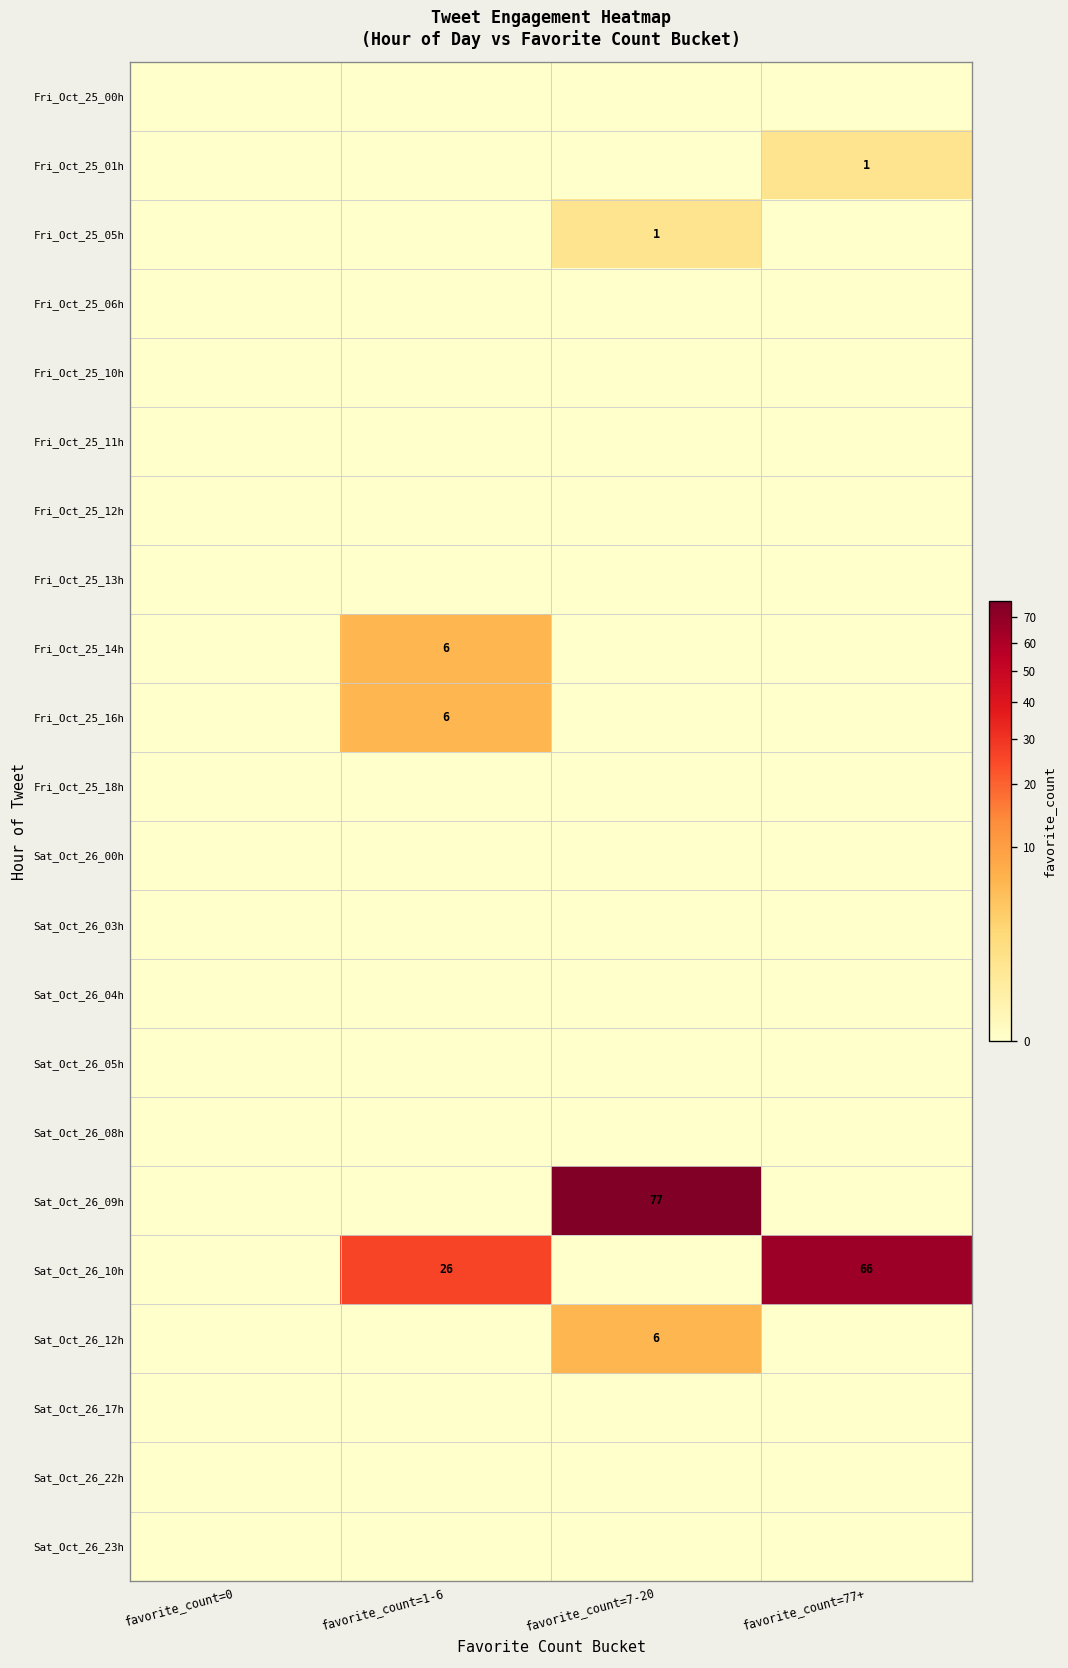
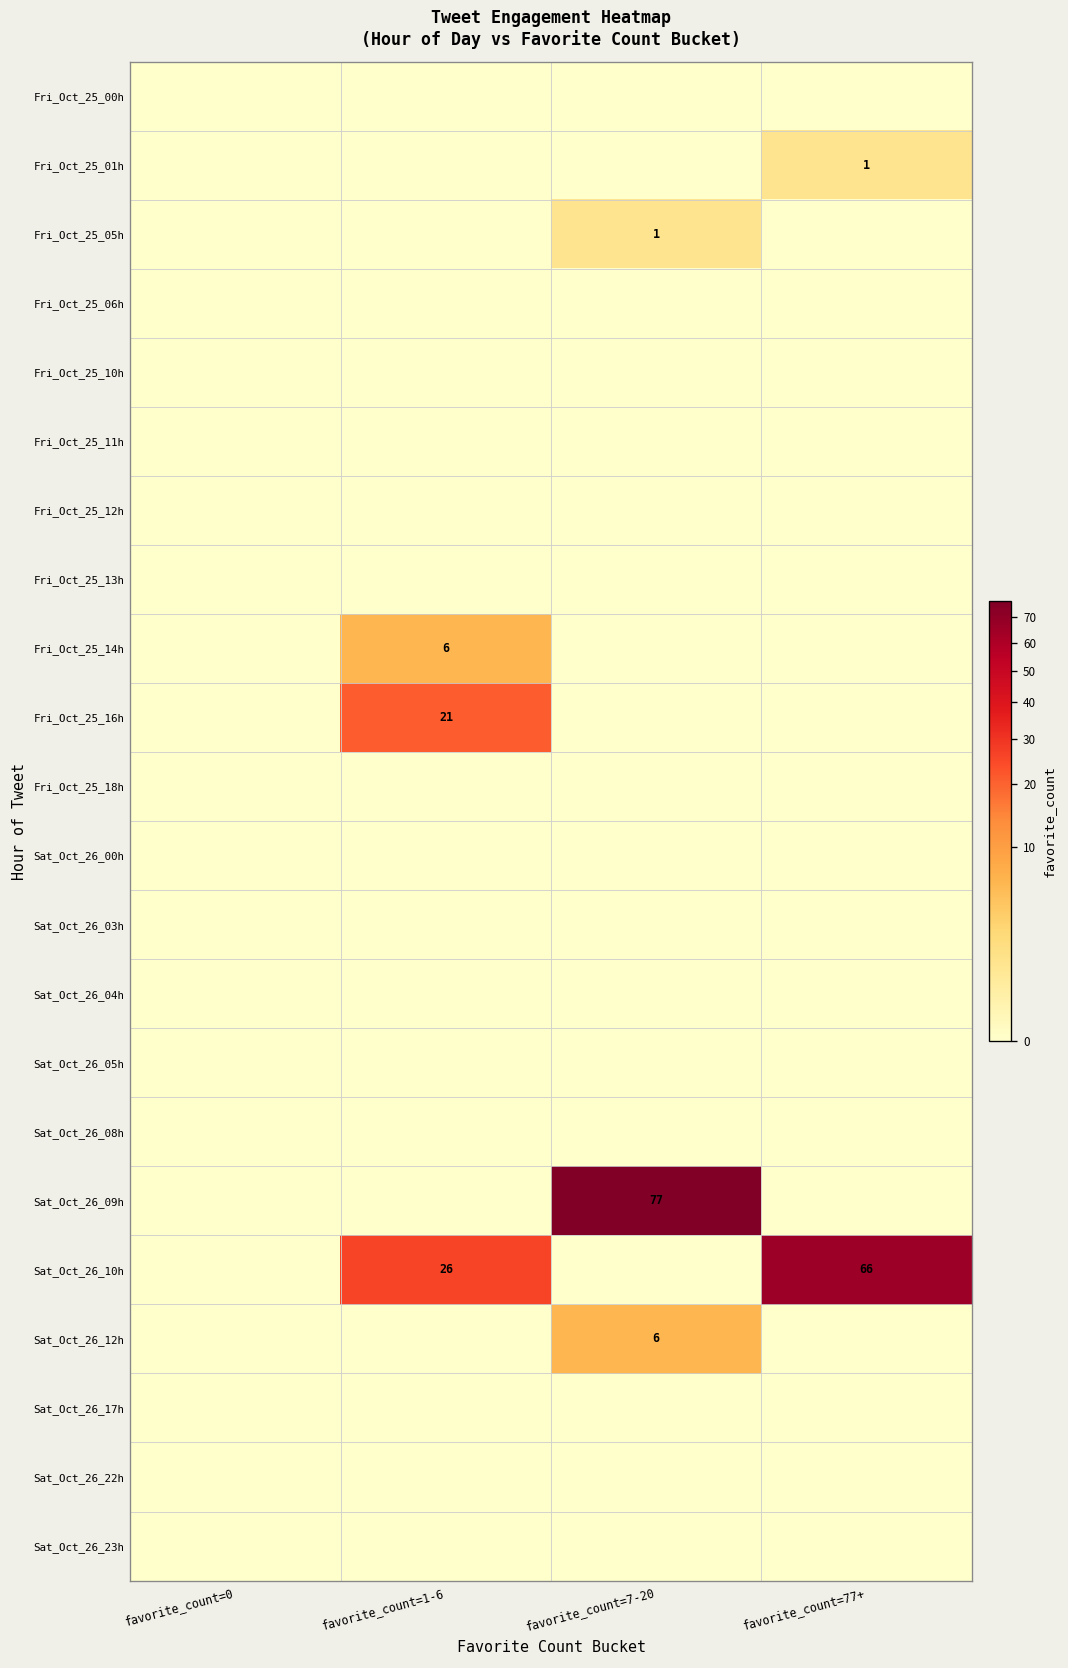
Fri_Oct_25_16h, favorite_count=1-6: 6 -> 21
